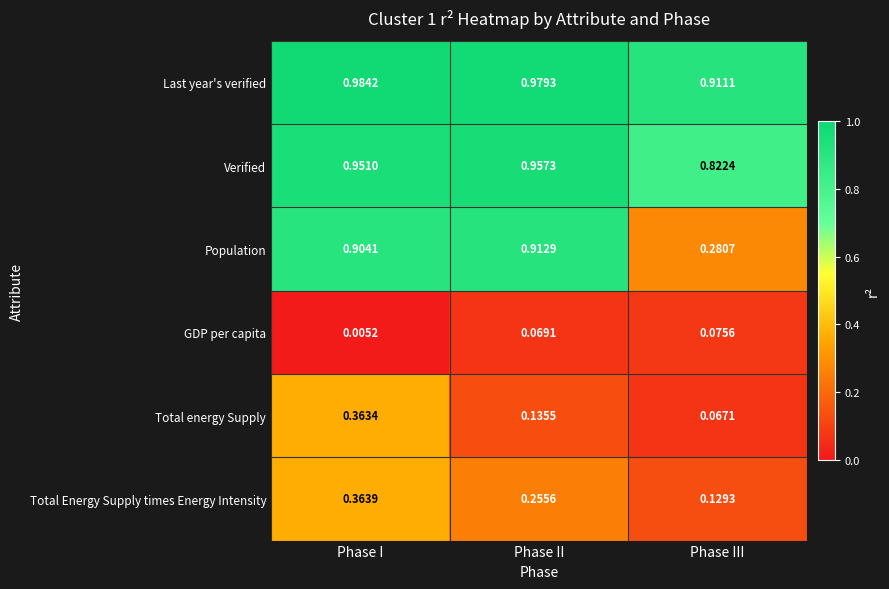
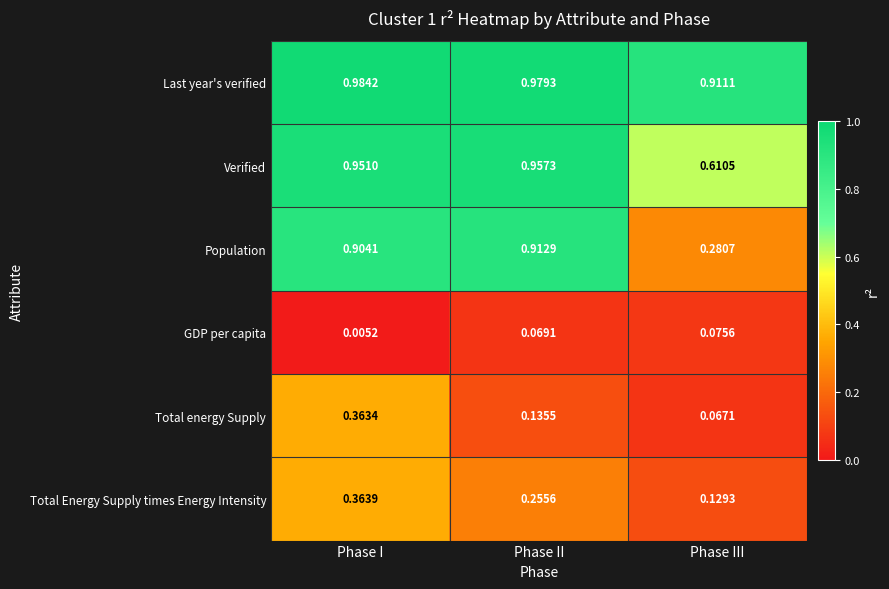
Verified, Phase III: 0.8224 -> 0.6105
